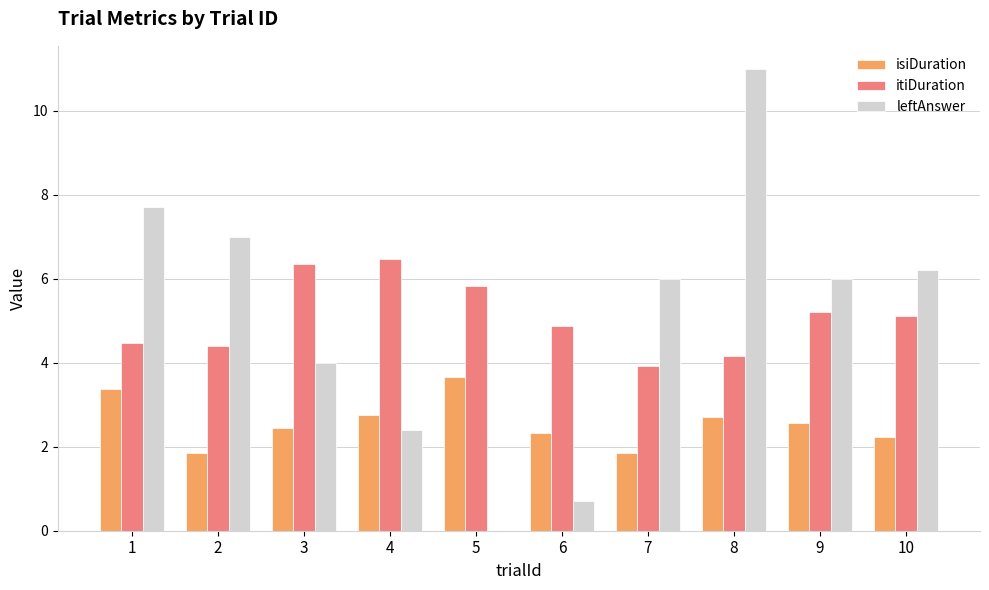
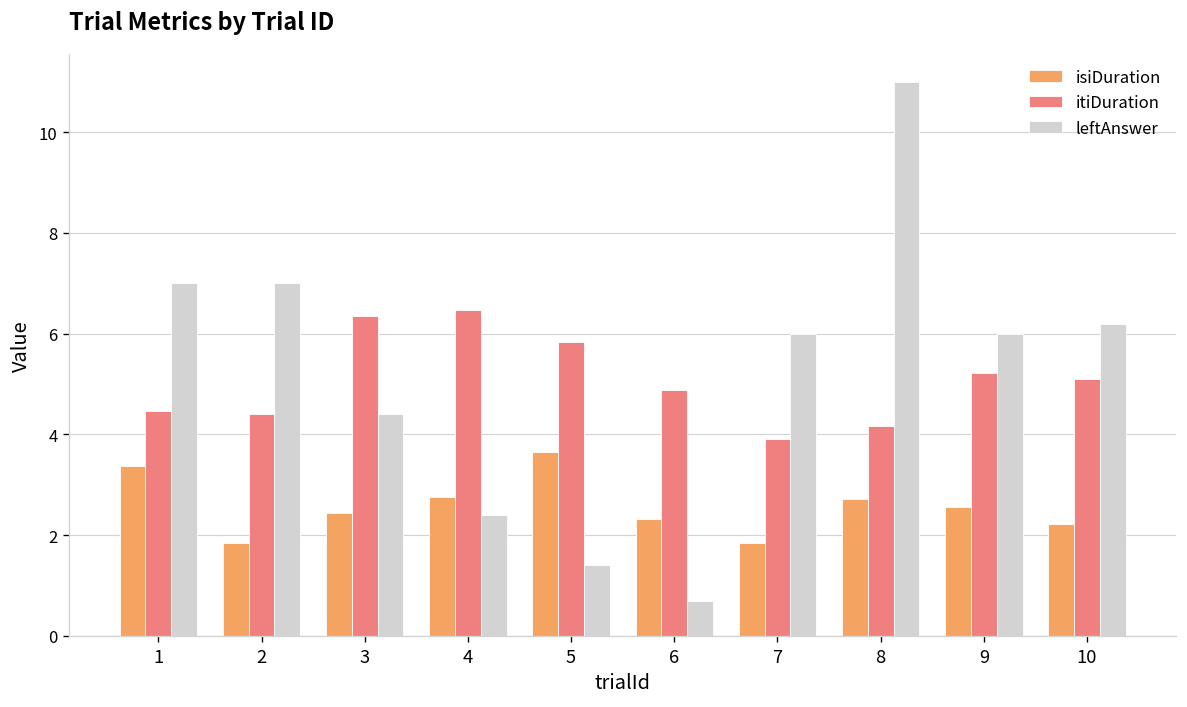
leftAnswer, 1: 7.7 -> 7.0
leftAnswer, 3: 4.0 -> 4.4
leftAnswer, 5: 0.0 -> 1.4
